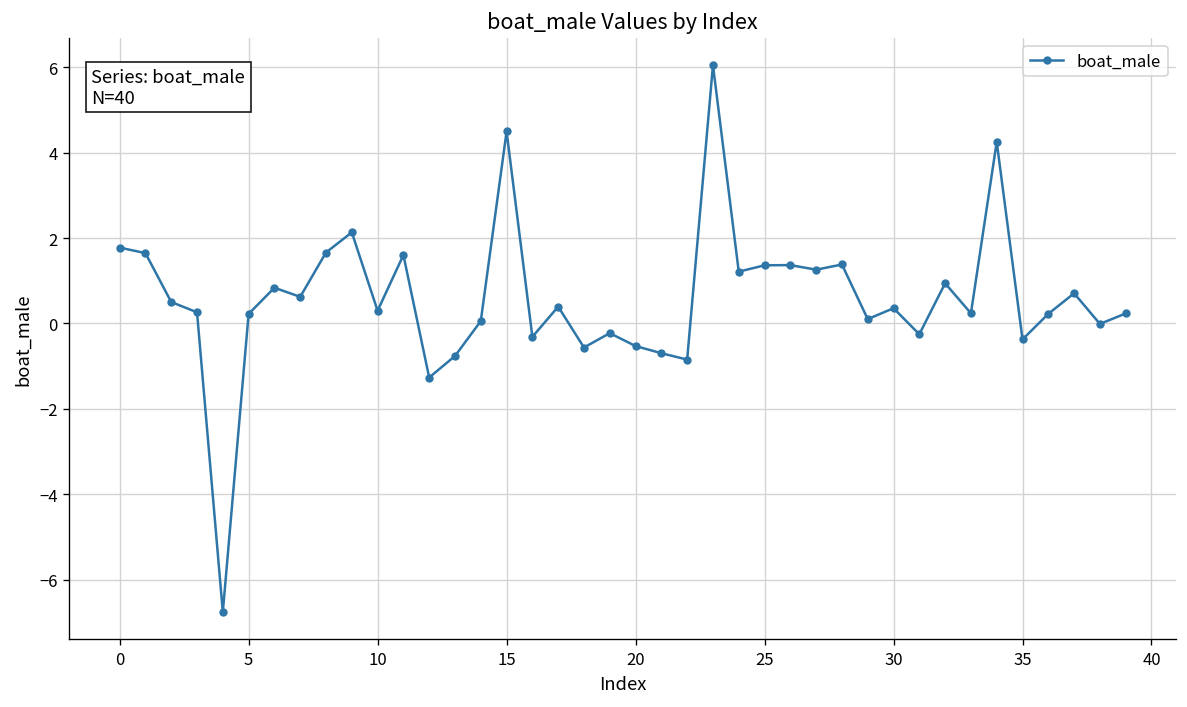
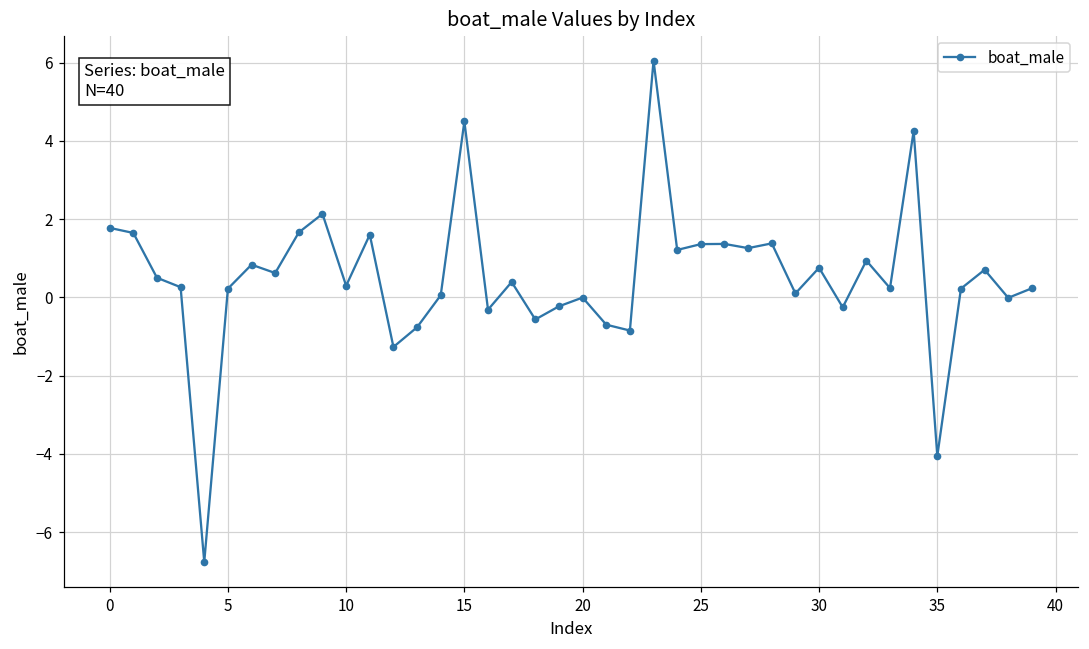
20: -0.5 -> 0.0
30: 0.4 -> 0.8
35: -0.4 -> -4.1
